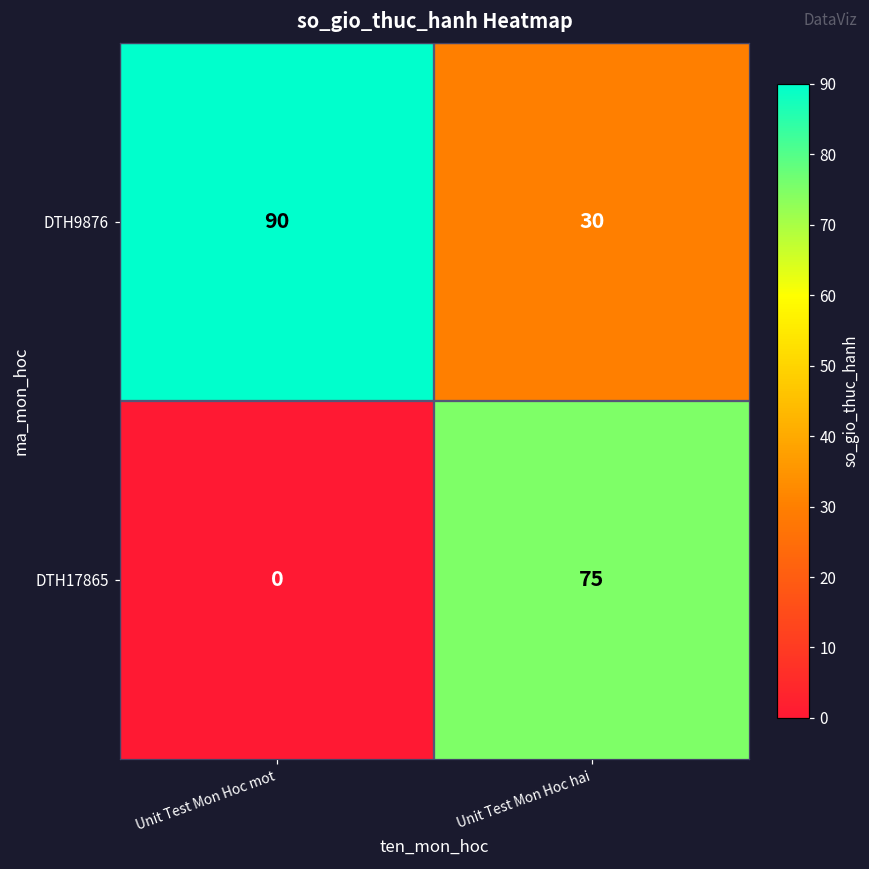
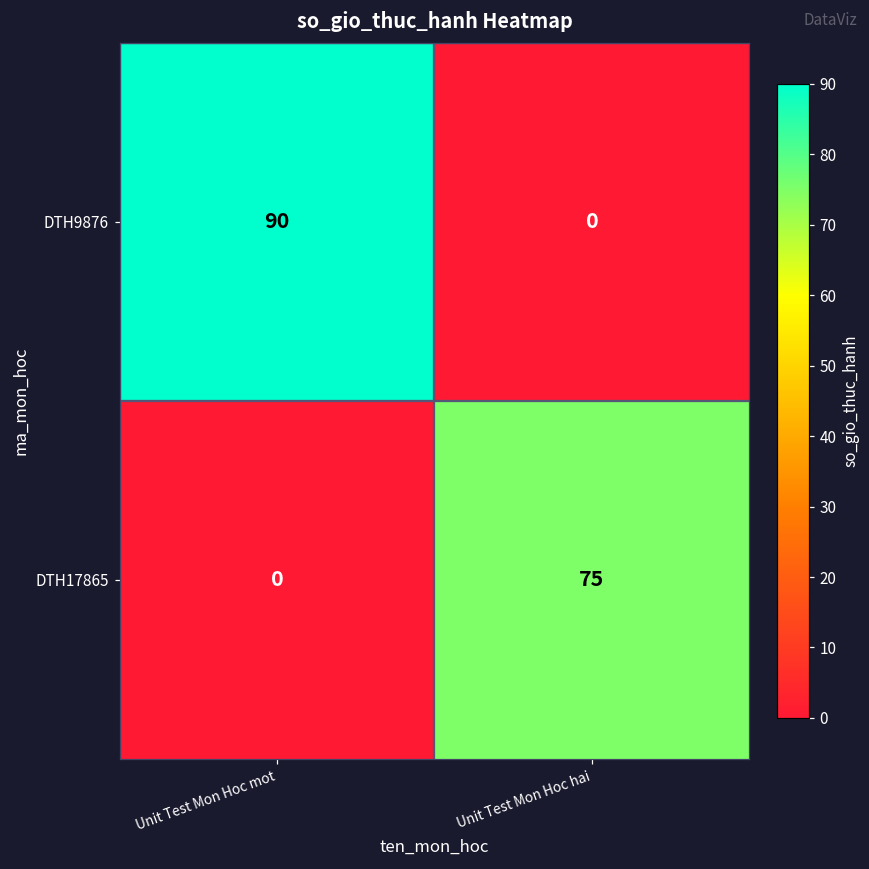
DTH9876, Unit Test Mon Hoc hai: 30 -> 0
